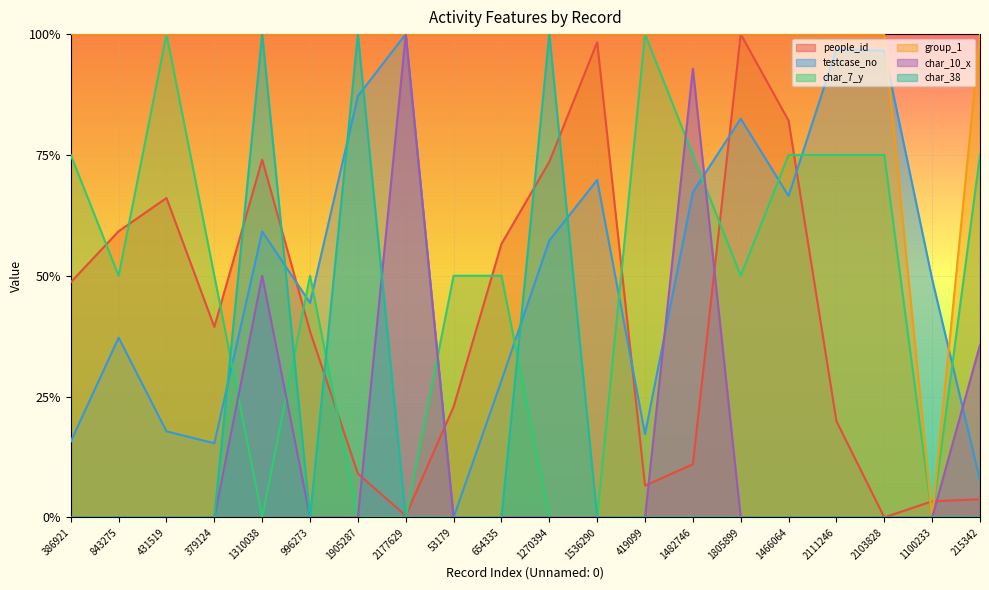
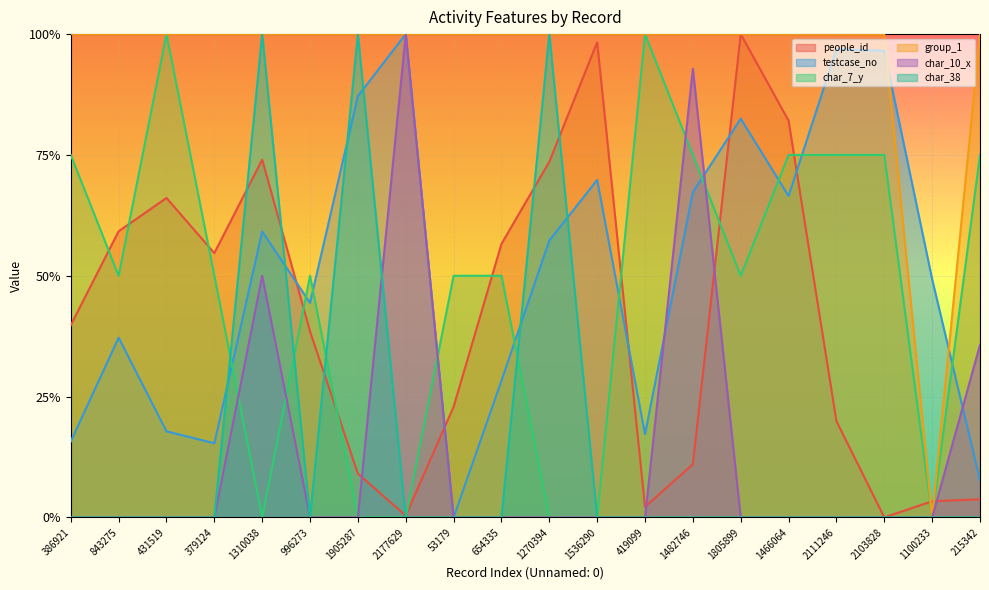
people_id, 386921: 49% -> 40%
people_id, 379124: 39% -> 55%
people_id, 419099: 7% -> 2%
